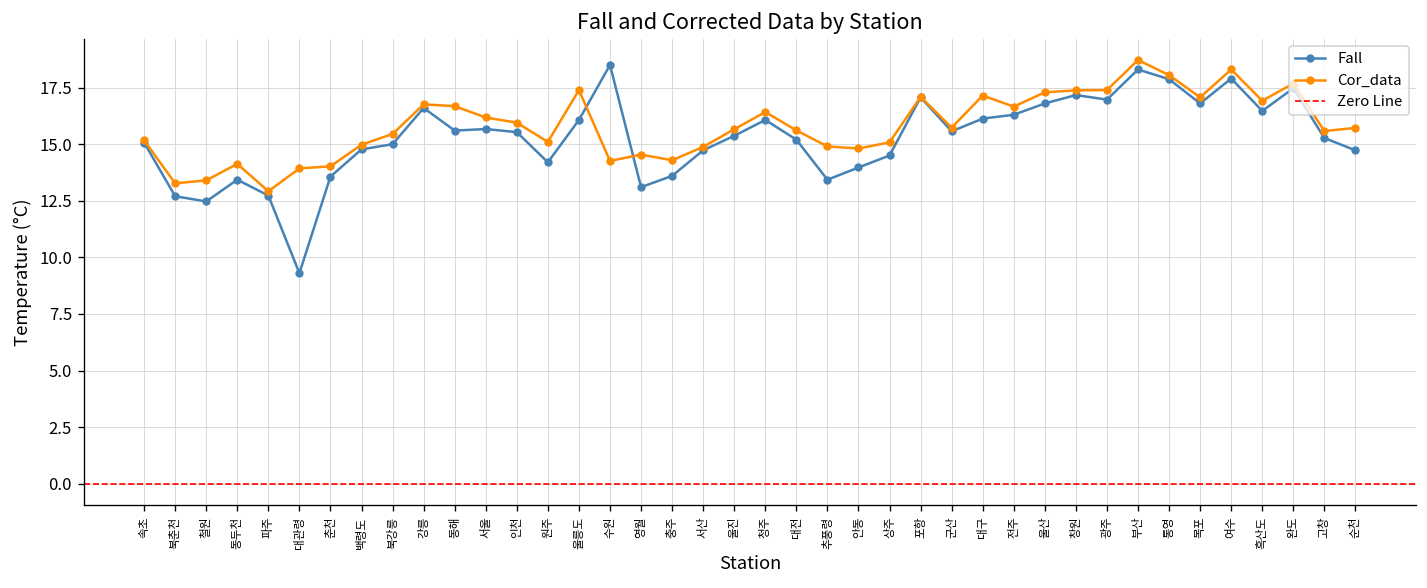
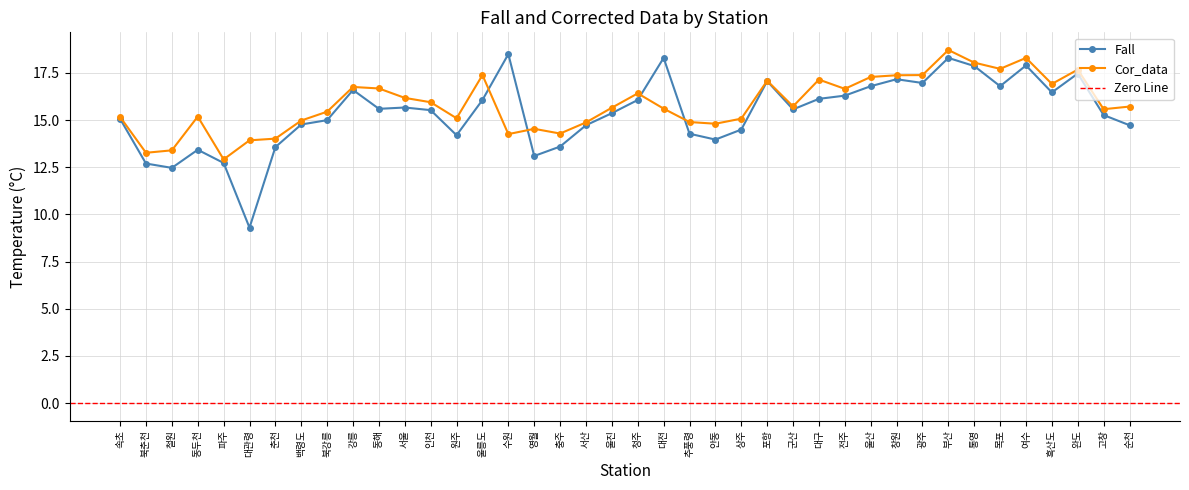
Cor_data, 동두천: 14.1 -> 15.2
Fall, 대전: 15.2 -> 18.3
Fall, 추풍령: 13.4 -> 14.3
Cor_data, 목포: 17.1 -> 17.7
